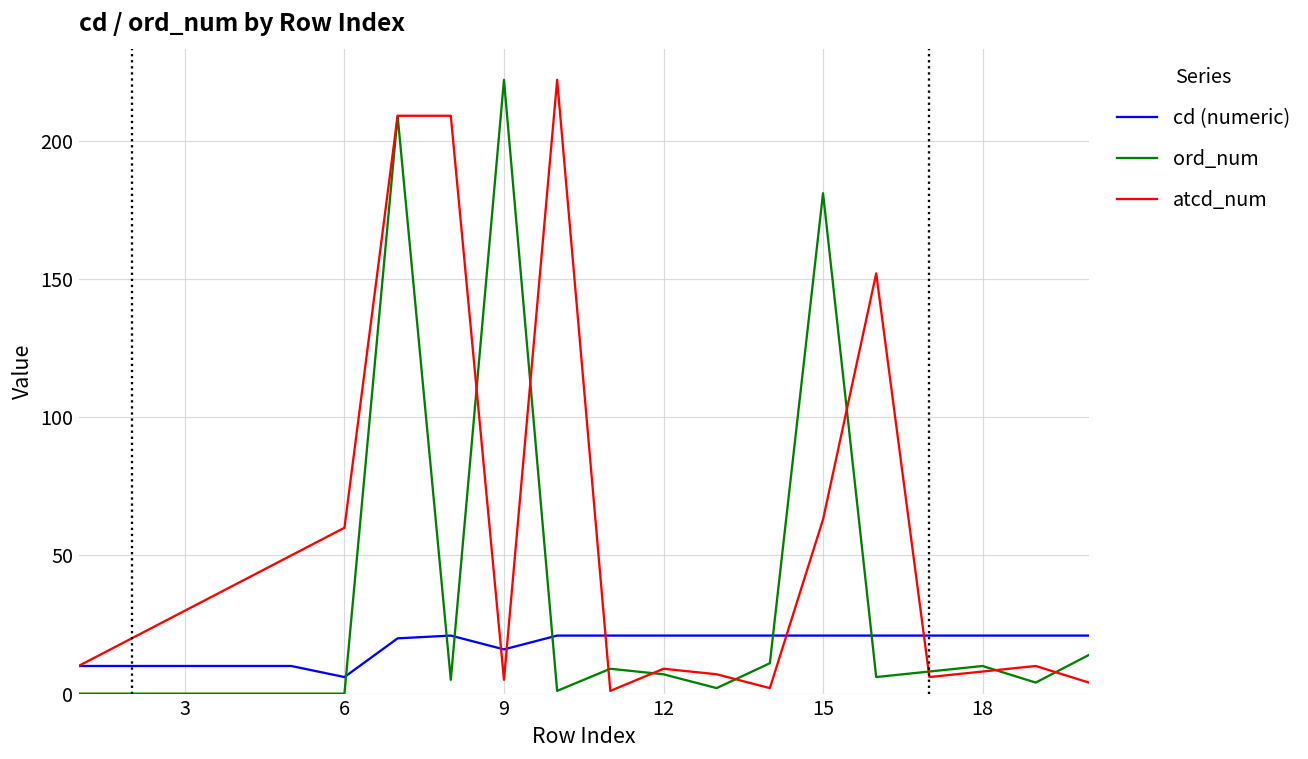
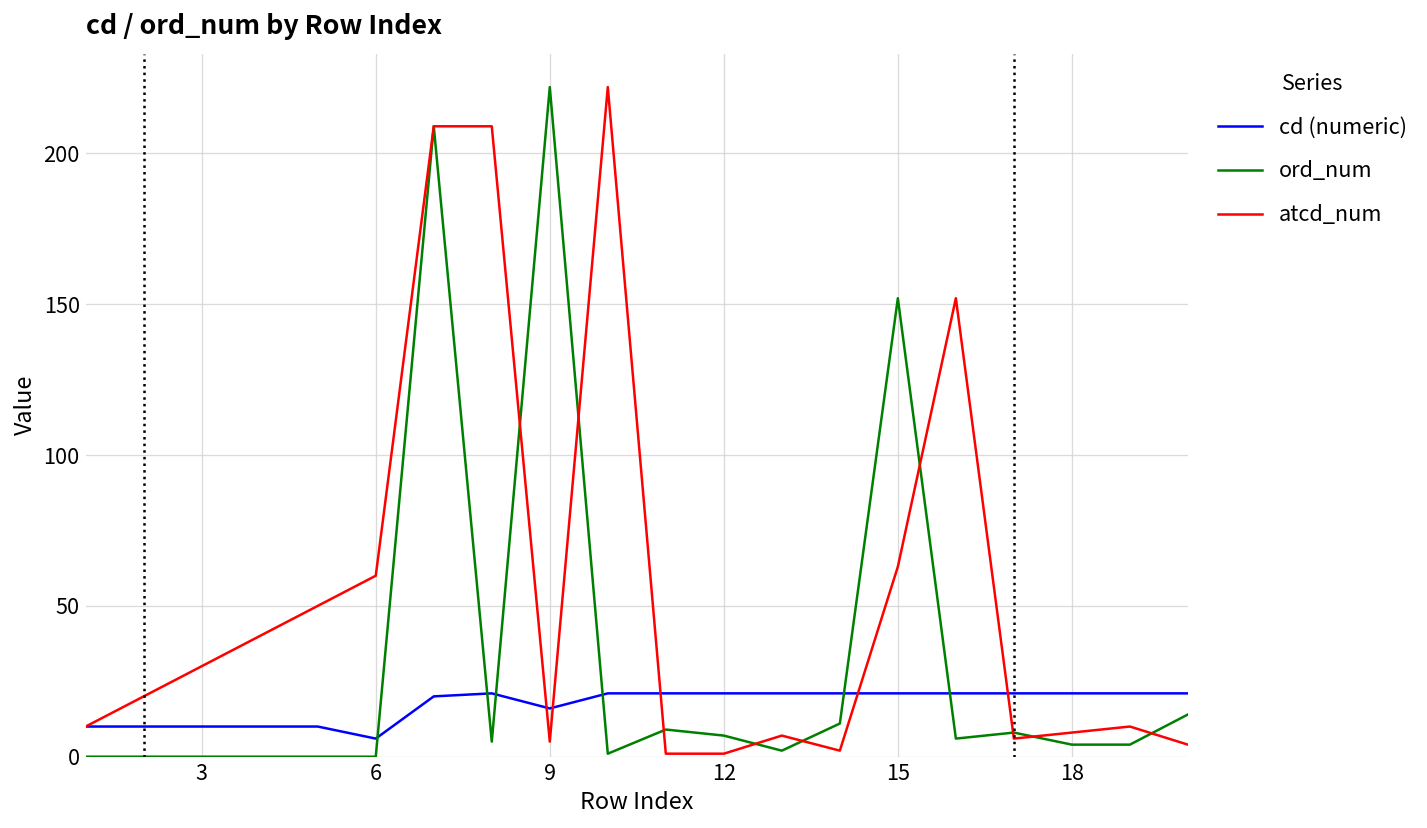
atcd_num, 12: 9 -> 1
ord_num, 15: 181 -> 152
ord_num, 18: 10 -> 4
